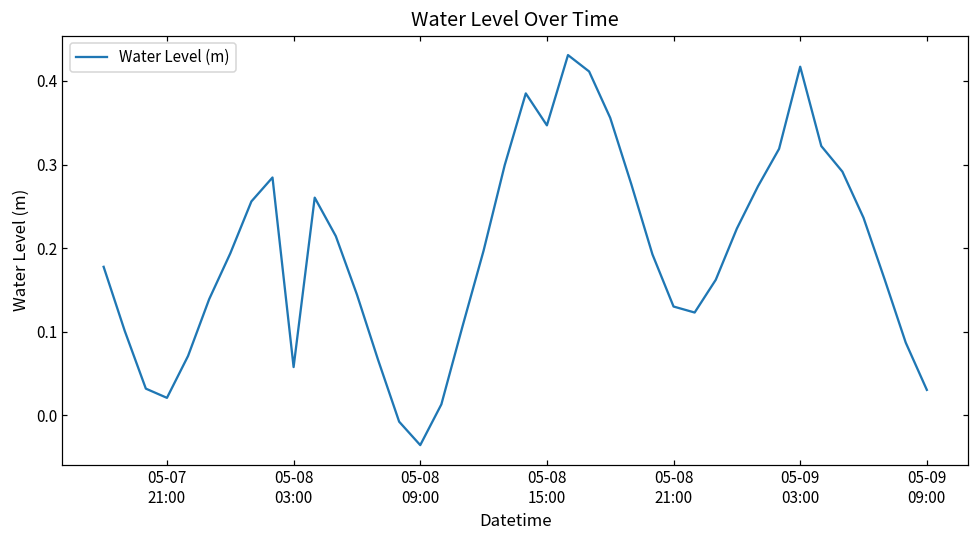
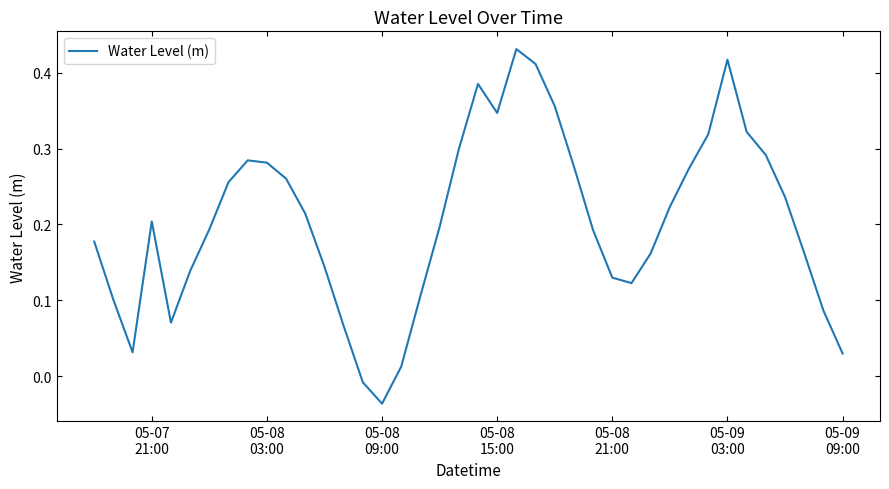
05-07 21:00: 0.02 -> 0.20
05-08 03:00: 0.06 -> 0.28
